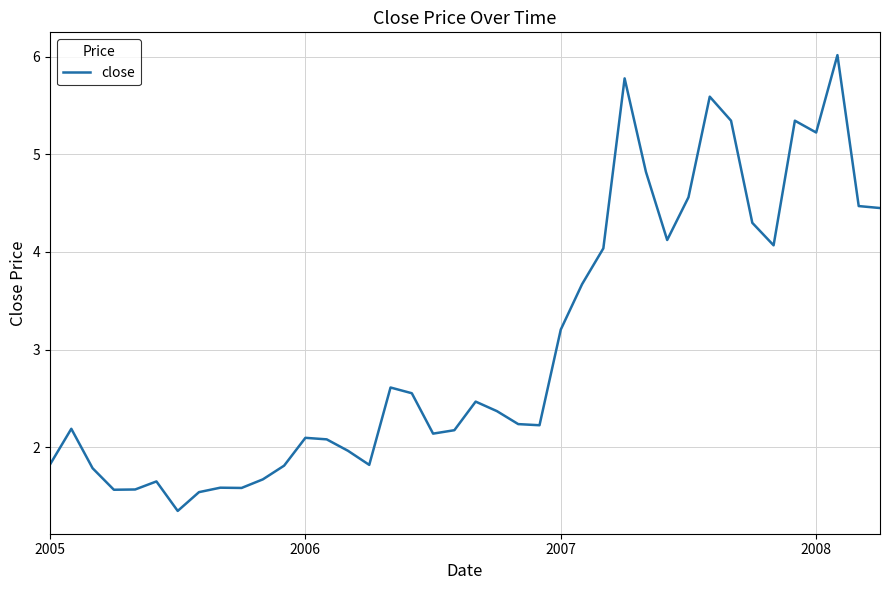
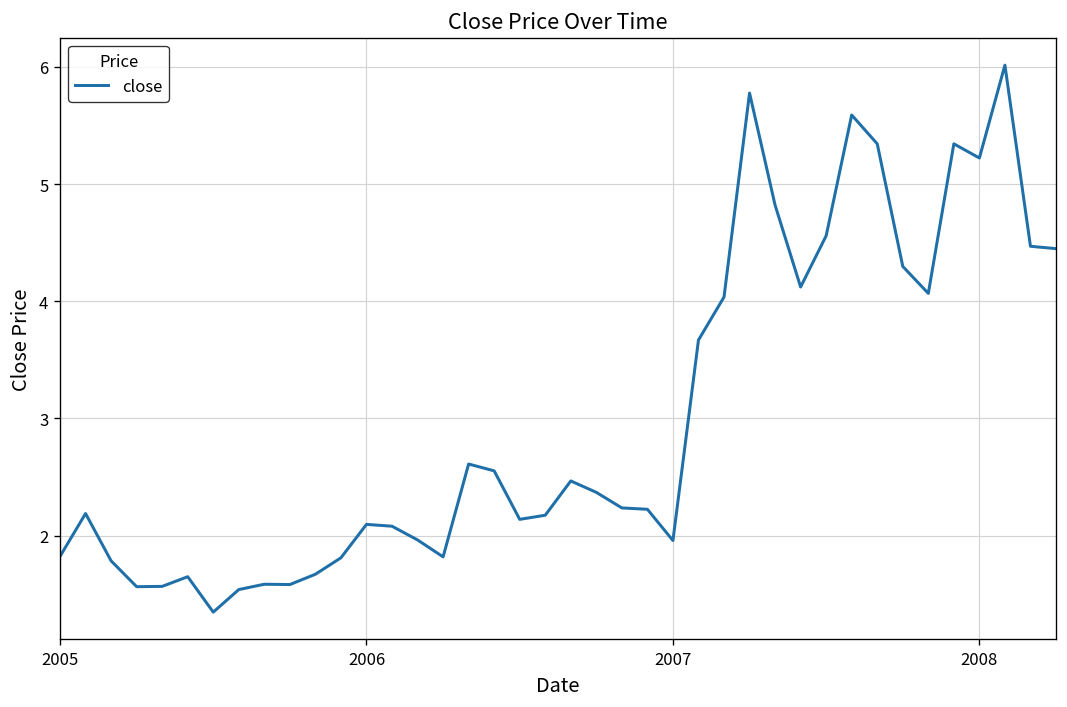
2007: 3.2 -> 2.0
